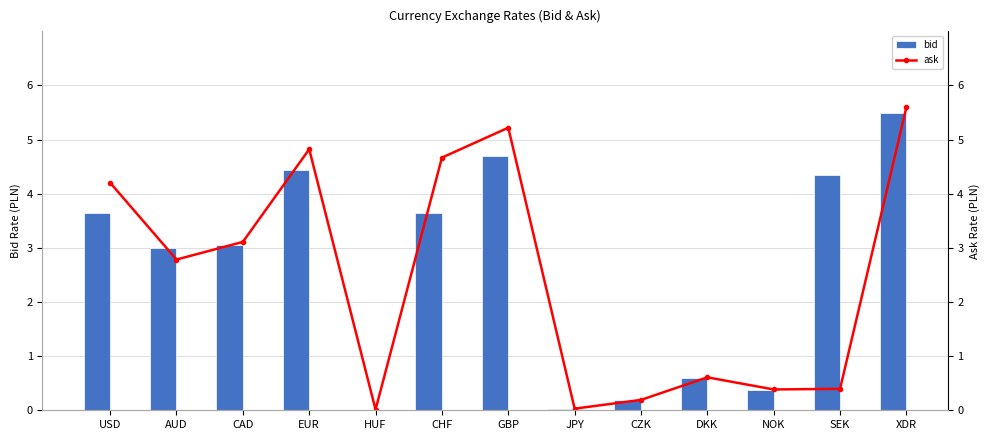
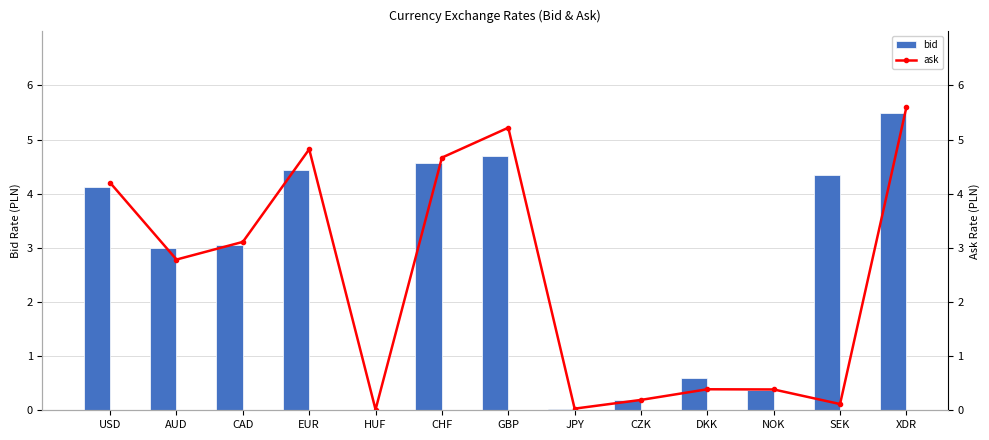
bid, USD: 3.6 -> 4.1
bid, CHF: 3.6 -> 4.6
ask, DKK: 0.6 -> 0.4
ask, SEK: 0.4 -> 0.1
